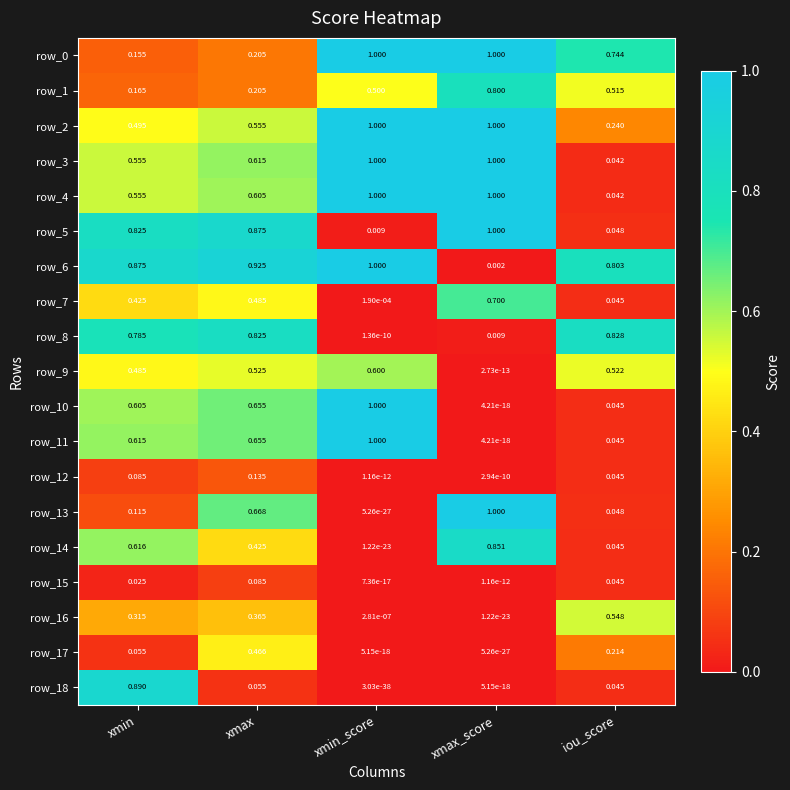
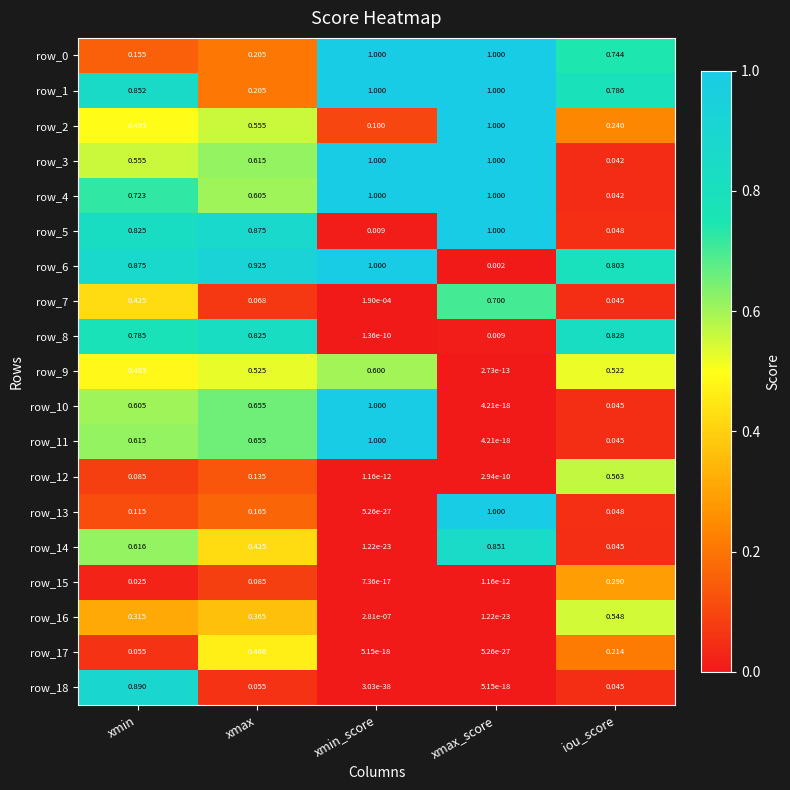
row_1, xmin: 0.165 -> 0.852
row_1, xmin_score: 0.500 -> 1.000
row_1, xmax_score: 0.800 -> 1.000
row_1, iou_score: 0.515 -> 0.786
row_2, xmin_score: 1.000 -> 0.100
row_4, xmin: 0.555 -> 0.723
row_7, xmax: 0.485 -> 0.068
row_12, iou_score: 0.045 -> 0.563
row_13, xmax: 0.668 -> 0.165
row_15, iou_score: 0.045 -> 0.290
